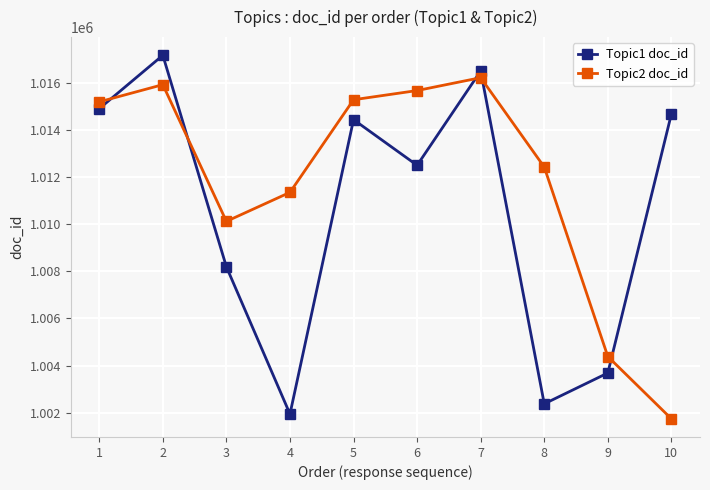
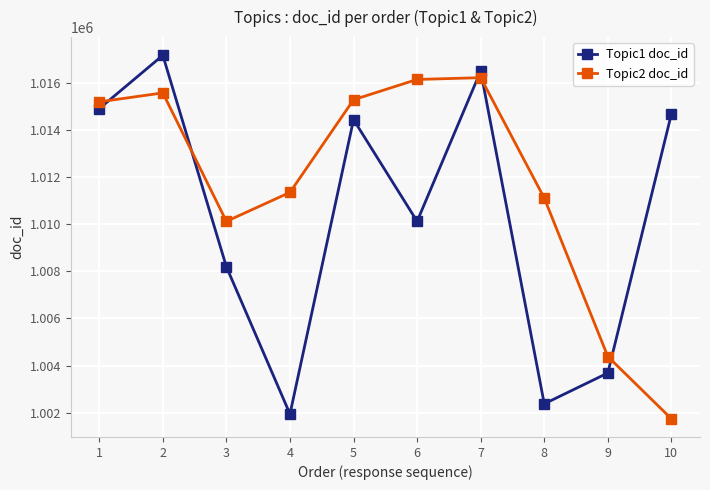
Topic2 doc_id, 2: 1015900 -> 1015600
Topic1 doc_id, 6: 1012500 -> 1010100
Topic2 doc_id, 6: 1015700 -> 1016100
Topic2 doc_id, 8: 1012400 -> 1011100
